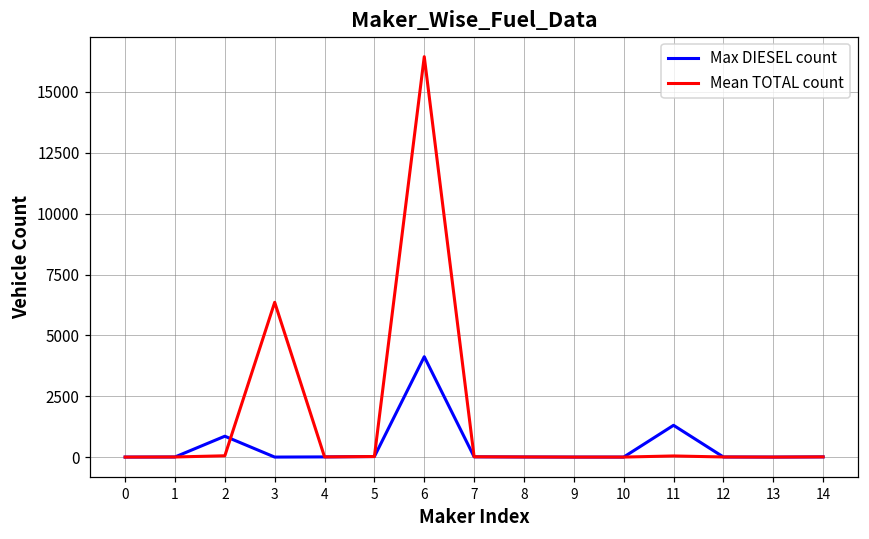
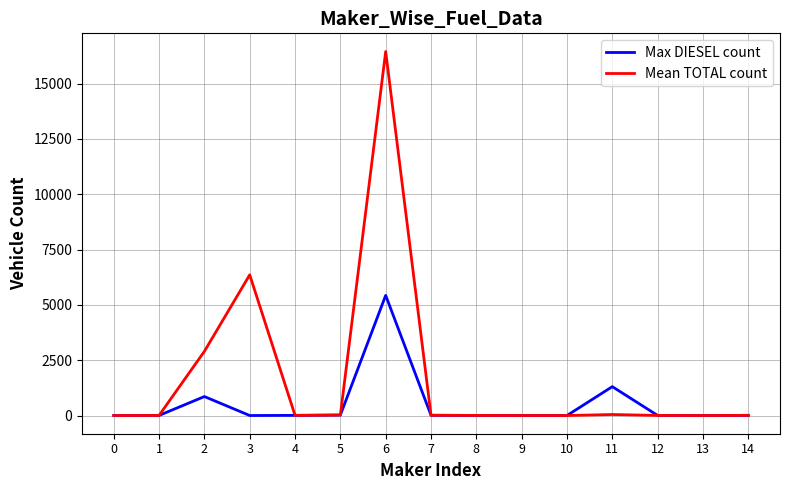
Mean TOTAL count, 2: 100 -> 2900
Max DIESEL count, 6: 4100 -> 5400
